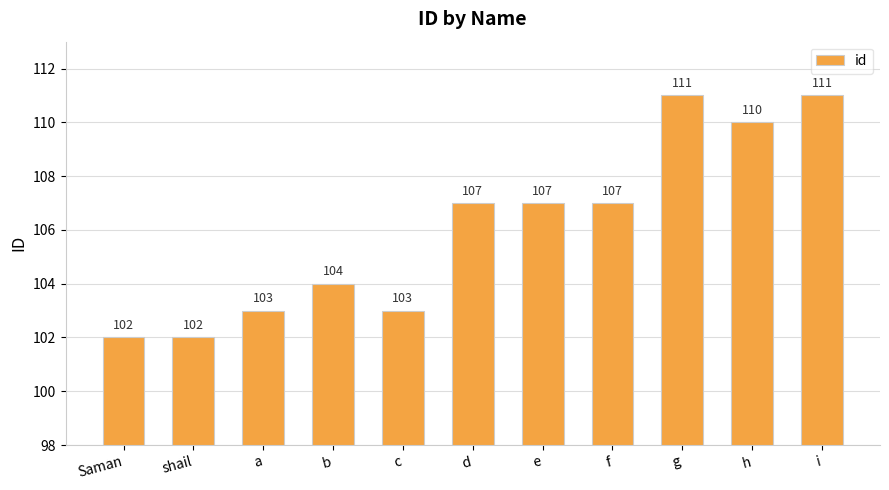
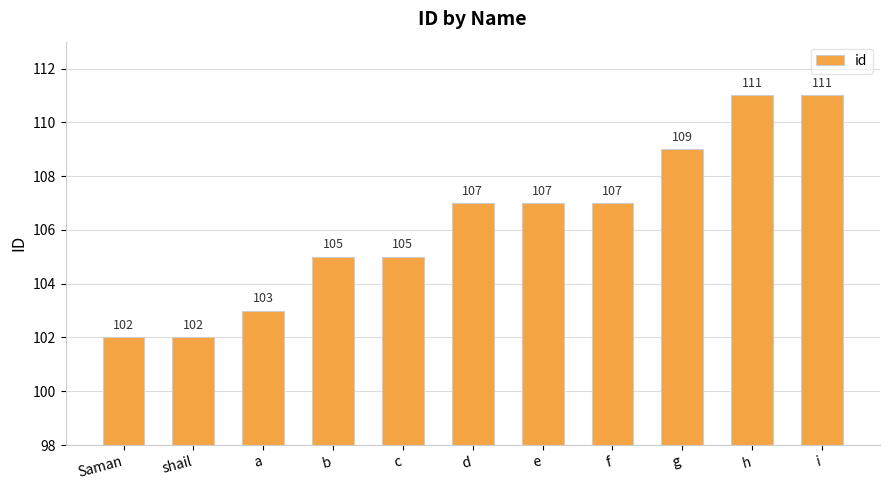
b: 104 -> 105
c: 103 -> 105
g: 111 -> 109
h: 110 -> 111
